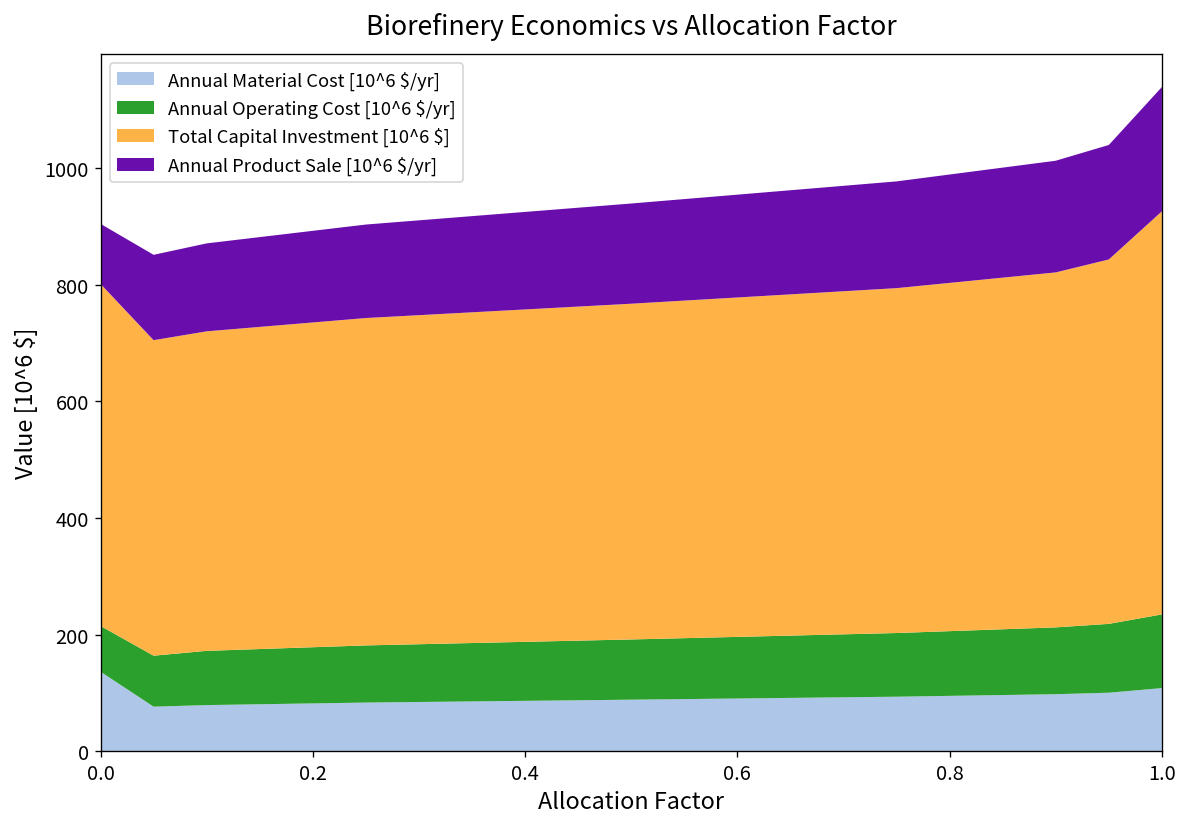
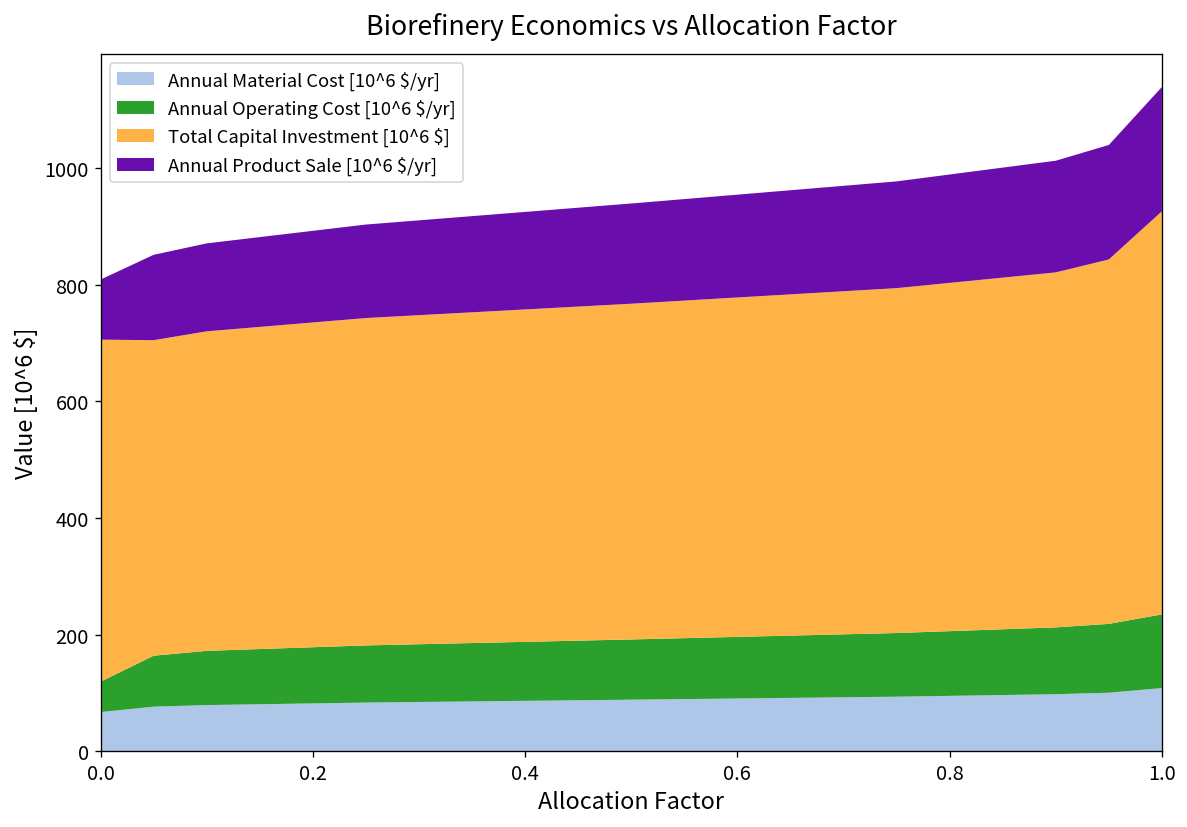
Annual Material Cost [10^6 $/yr], 0.0: 140 -> 70
Annual Operating Cost [10^6 $/yr], 0.0: 80 -> 50
